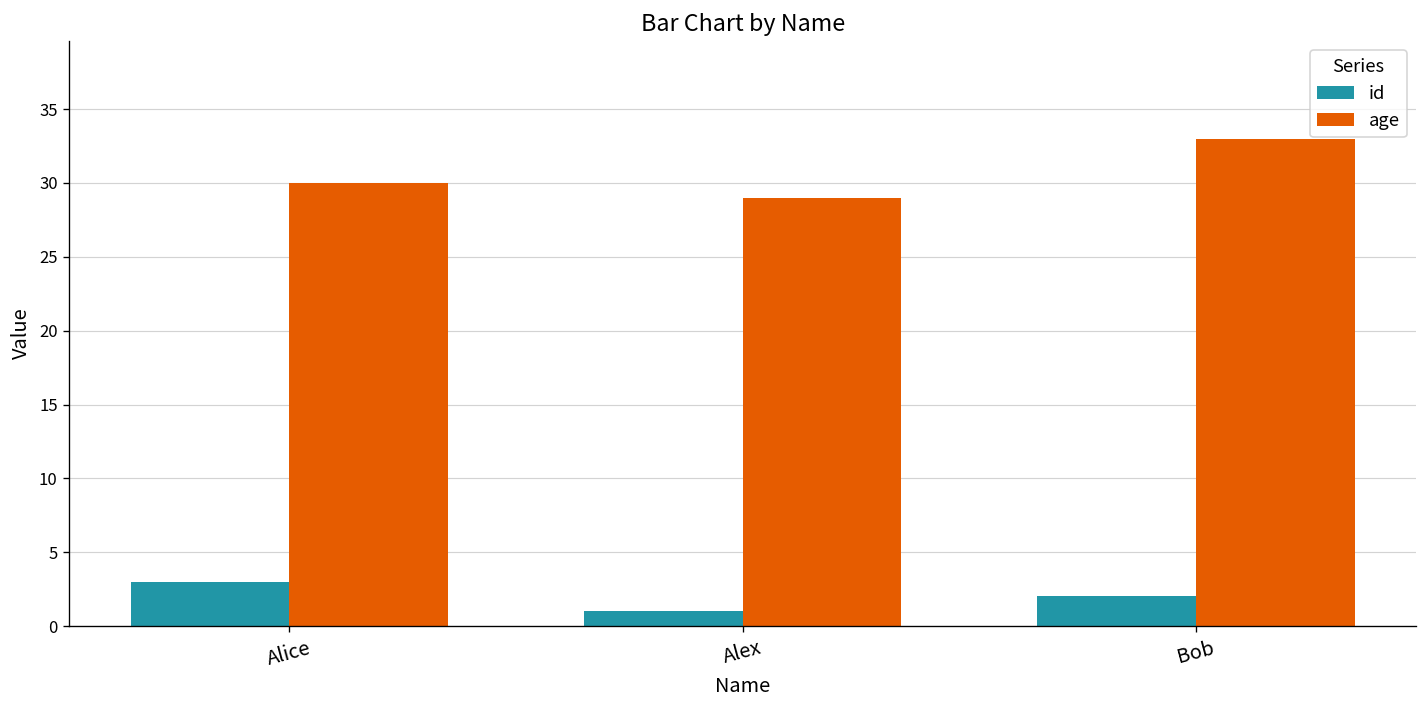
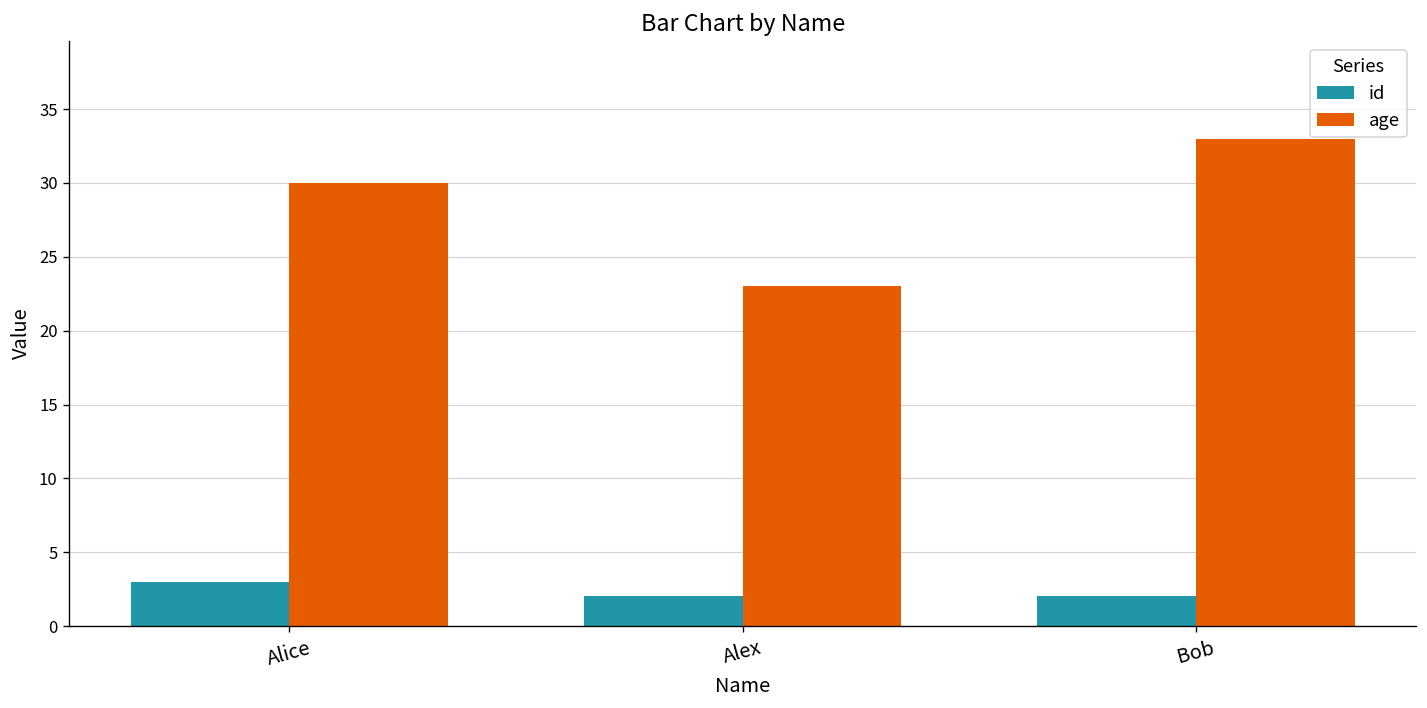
id, Alex: 1 -> 2
age, Alex: 29 -> 23
